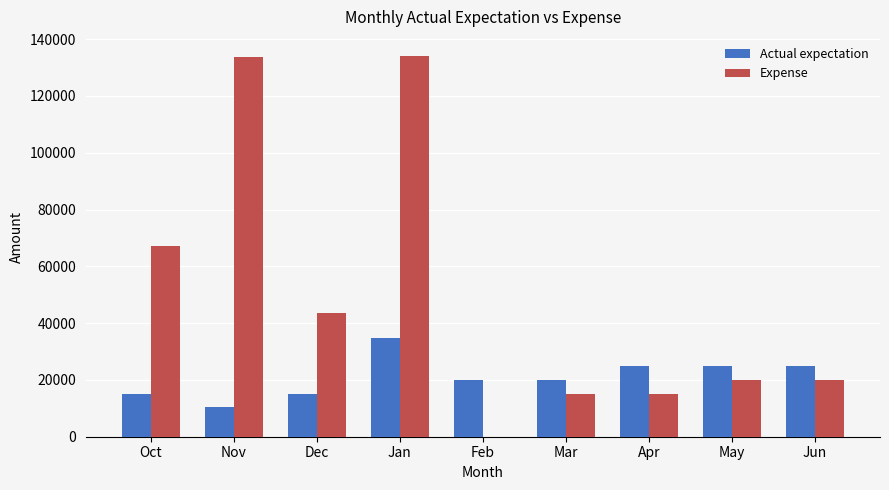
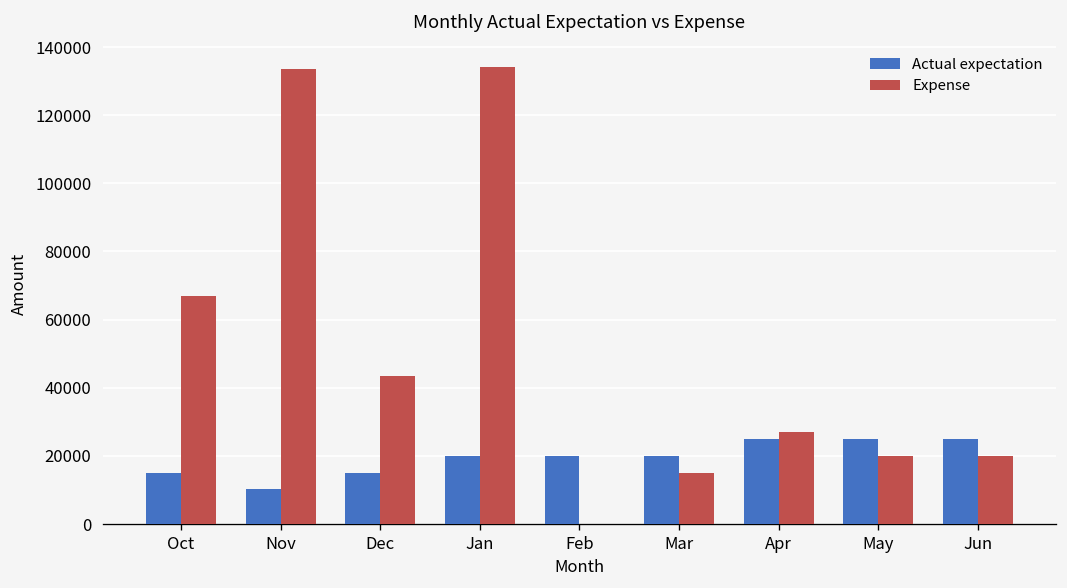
Actual expectation, Jan: 35000 -> 20000
Expense, Apr: 15000 -> 27000
